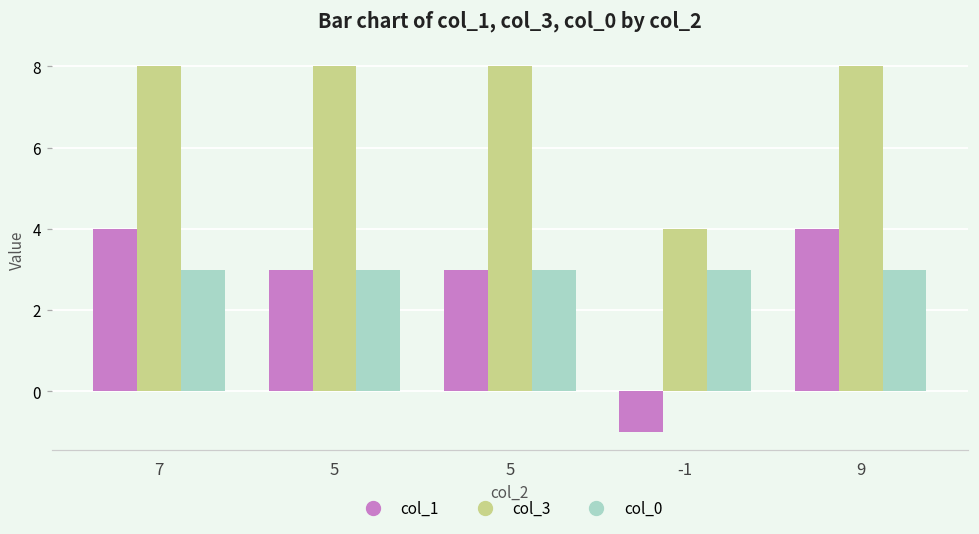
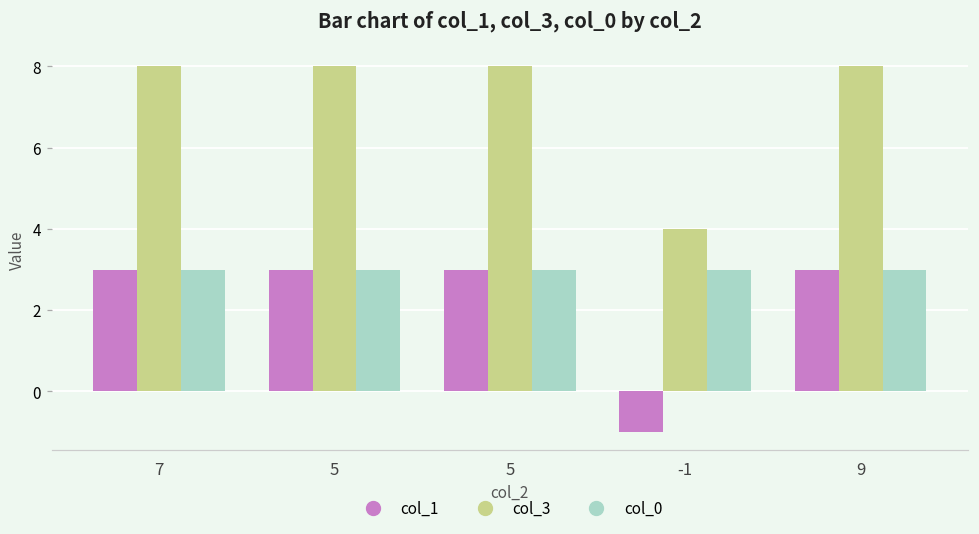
col_1, 7: 4 -> 3
col_1, 9: 4 -> 3
